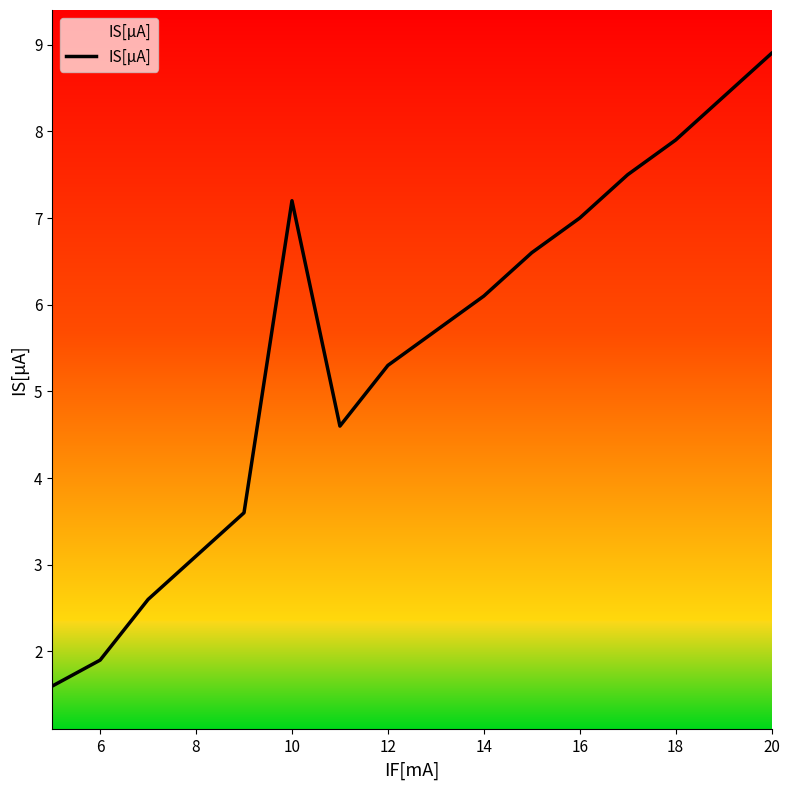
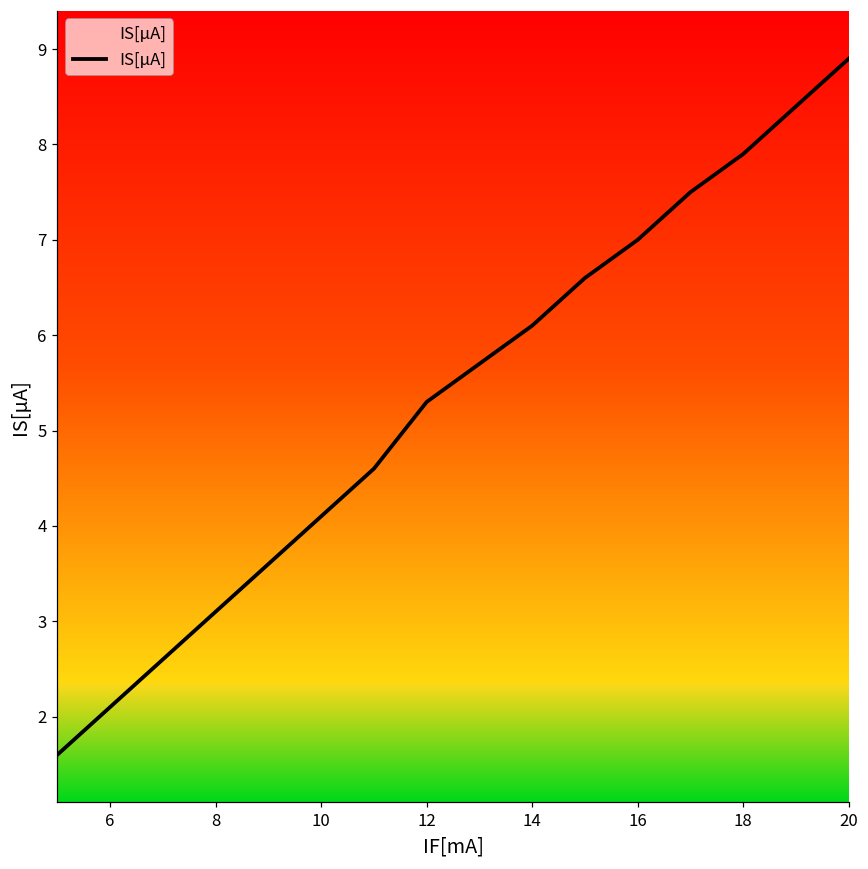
6: 1.9 -> 2.1
10: 7.2 -> 4.1
